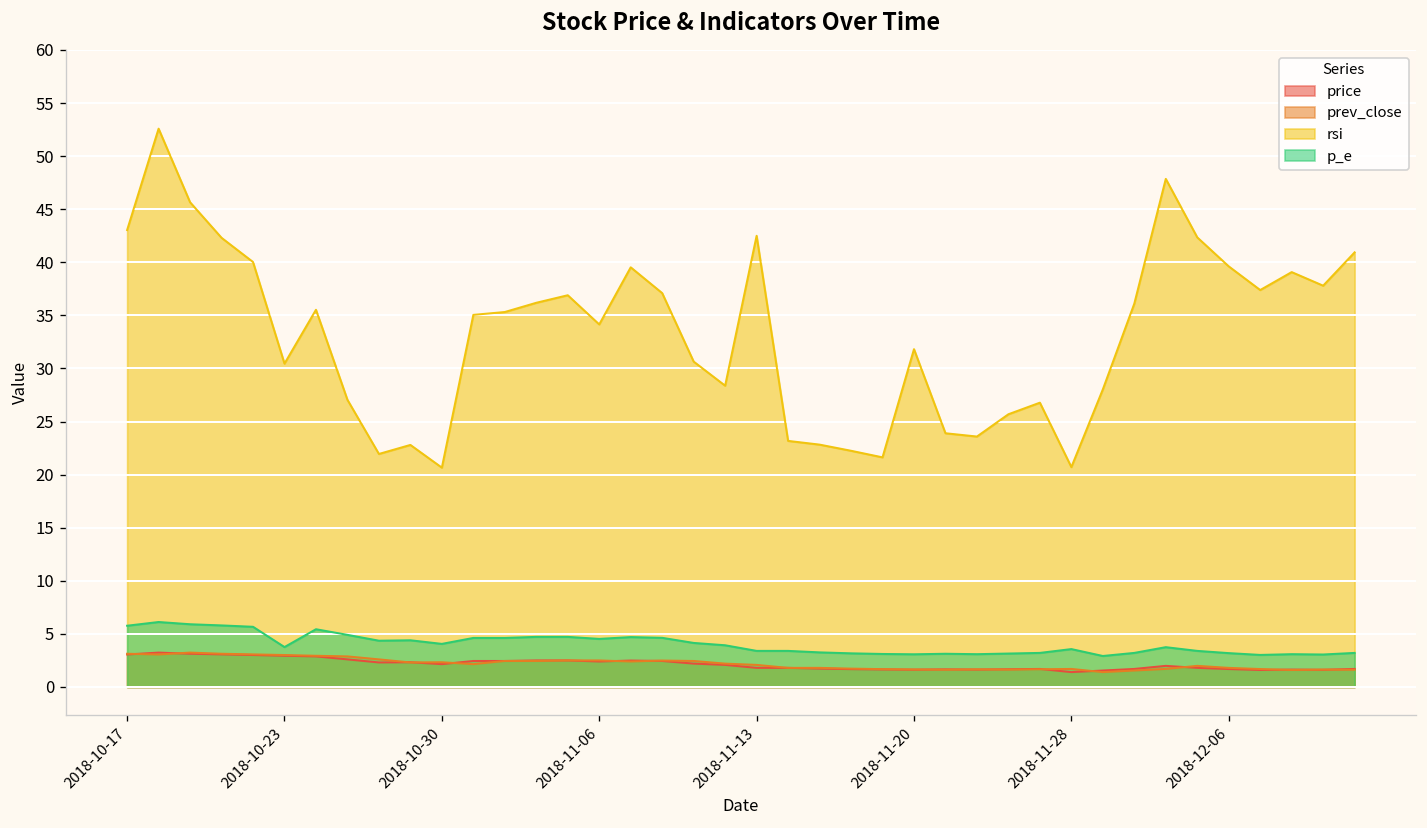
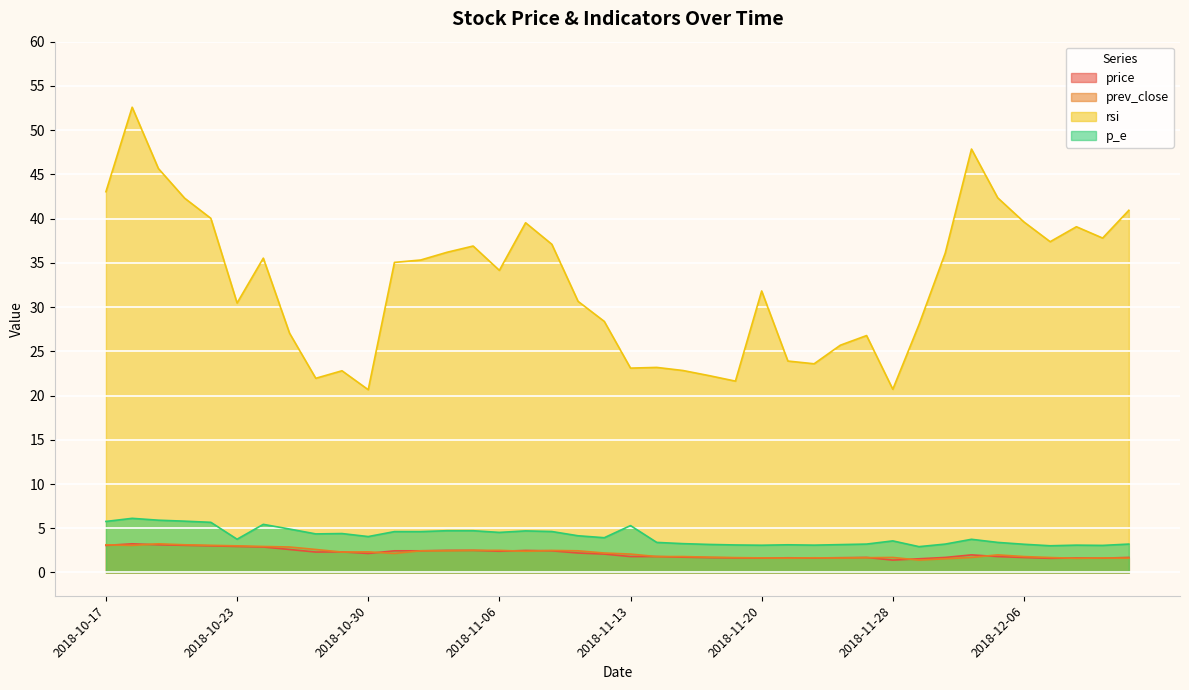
rsi, 2018-11-13: 43 -> 23
p_e, 2018-11-13: 3 -> 5
